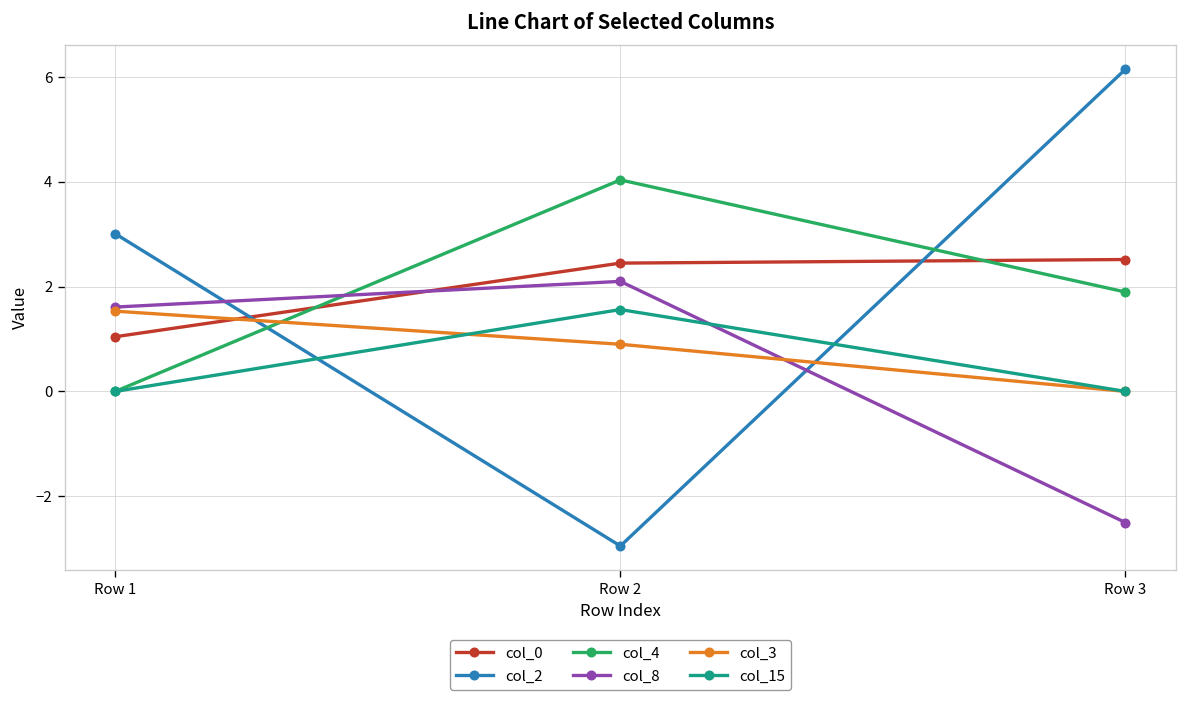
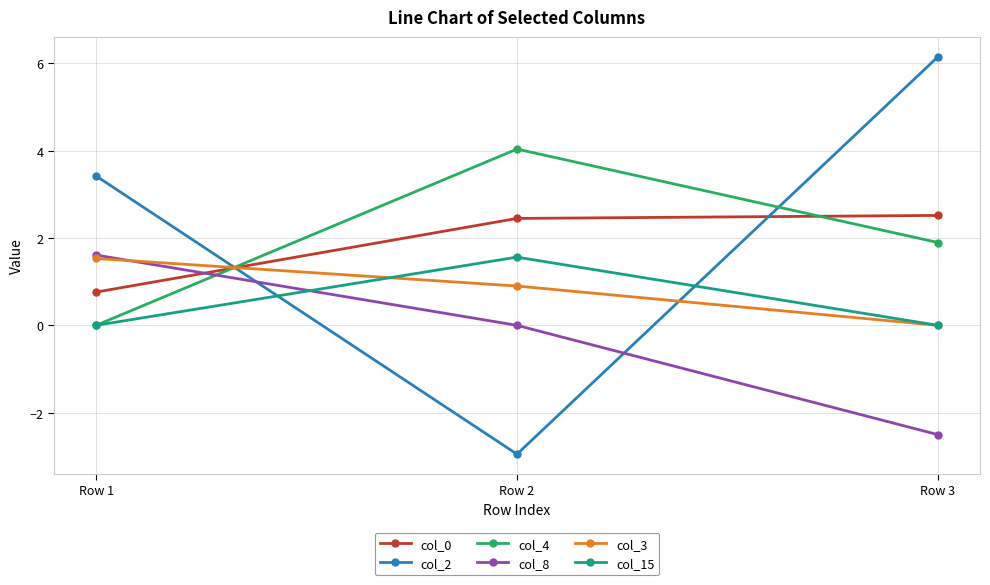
col_0, Row 1: 1.0 -> 0.8
col_2, Row 1: 3.0 -> 3.4
col_8, Row 2: 2.1 -> 0.0
